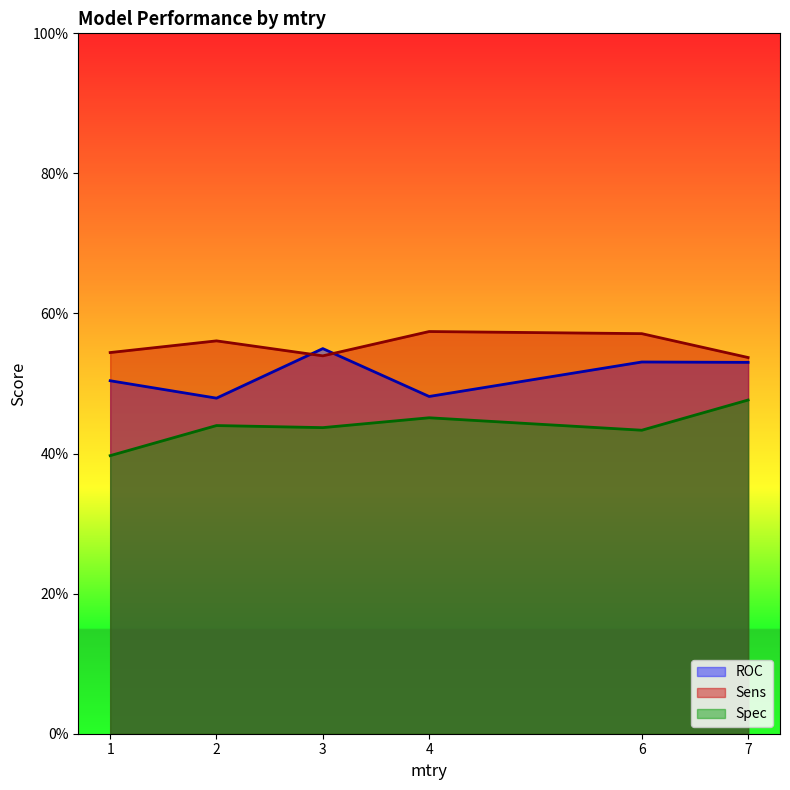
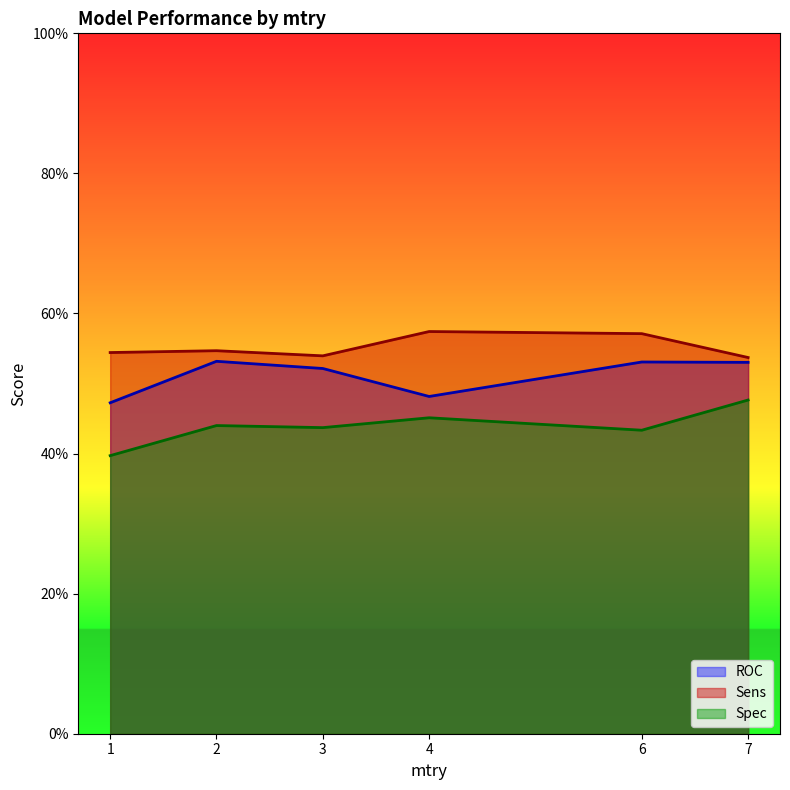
ROC, 1: 50% -> 47%
ROC, 2: 48% -> 53%
Sens, 2: 56% -> 55%
ROC, 3: 55% -> 52%
